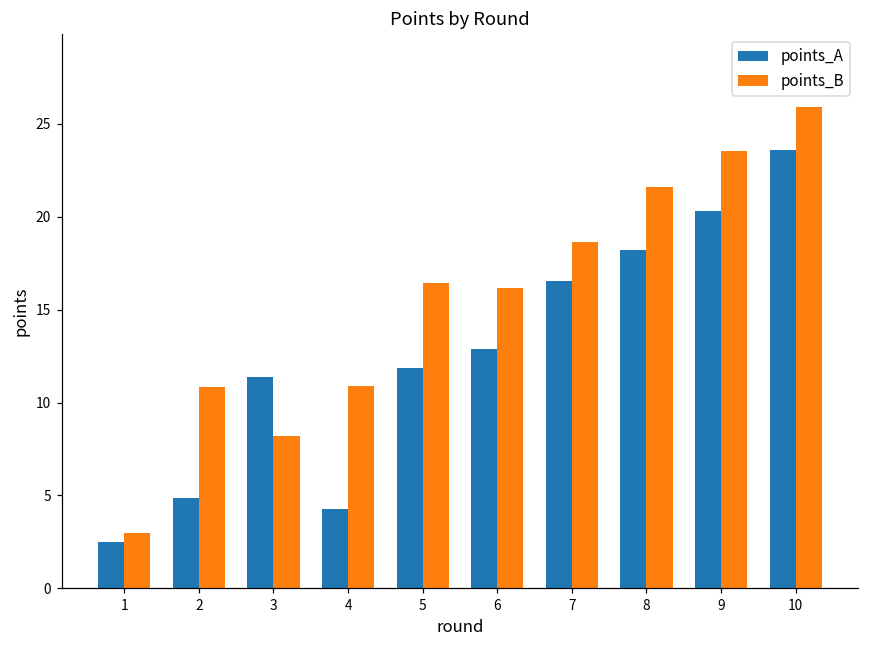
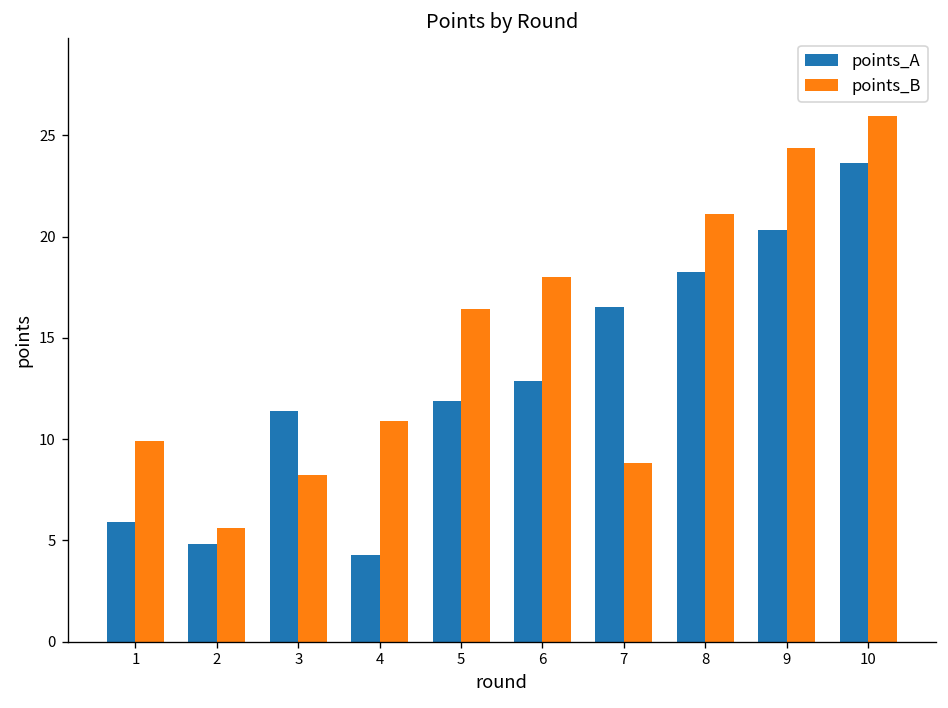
points_A, 1: 2.5 -> 5.9
points_B, 1: 2.9 -> 9.9
points_B, 2: 10.8 -> 5.6
points_B, 6: 16.1 -> 18.0
points_B, 7: 18.7 -> 8.8
points_B, 8: 21.6 -> 21.1
points_B, 9: 23.5 -> 24.4
